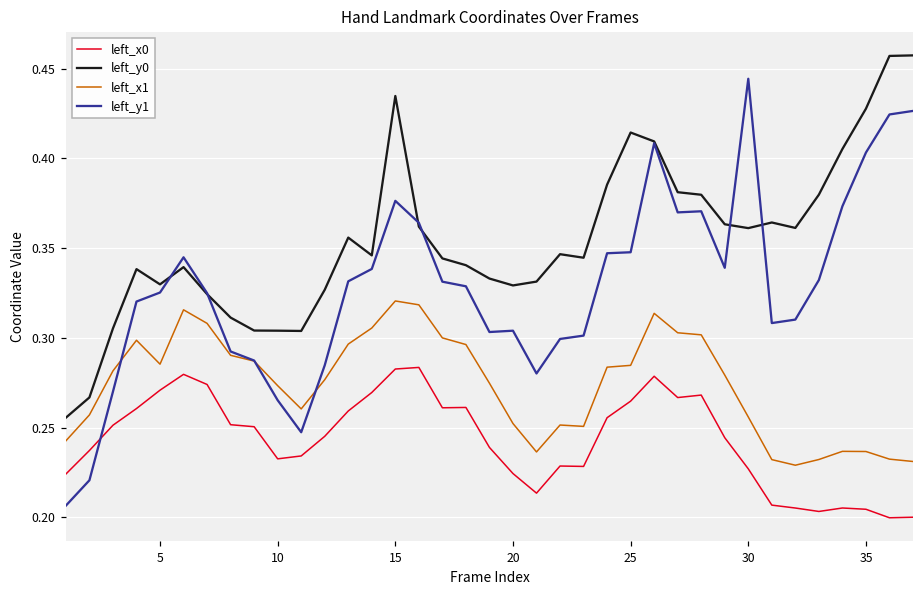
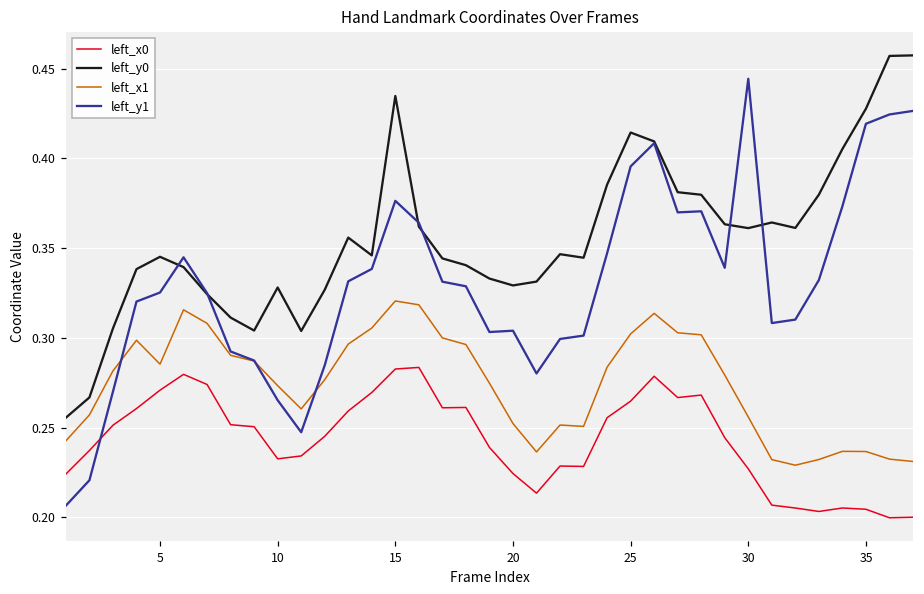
left_y0, 5: 0.330 -> 0.345
left_y0, 10: 0.304 -> 0.328
left_x1, 25: 0.285 -> 0.302
left_y1, 25: 0.348 -> 0.395
left_y1, 35: 0.403 -> 0.419
